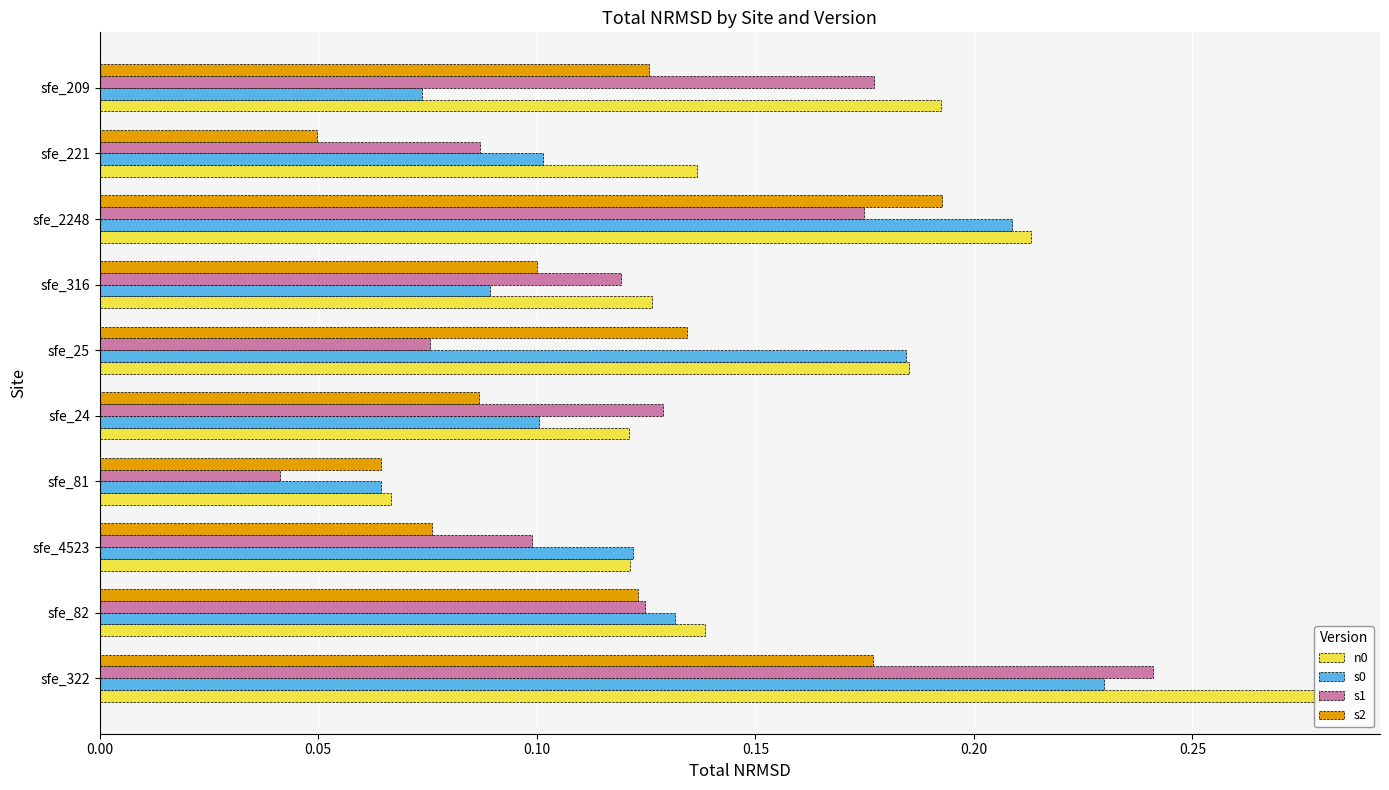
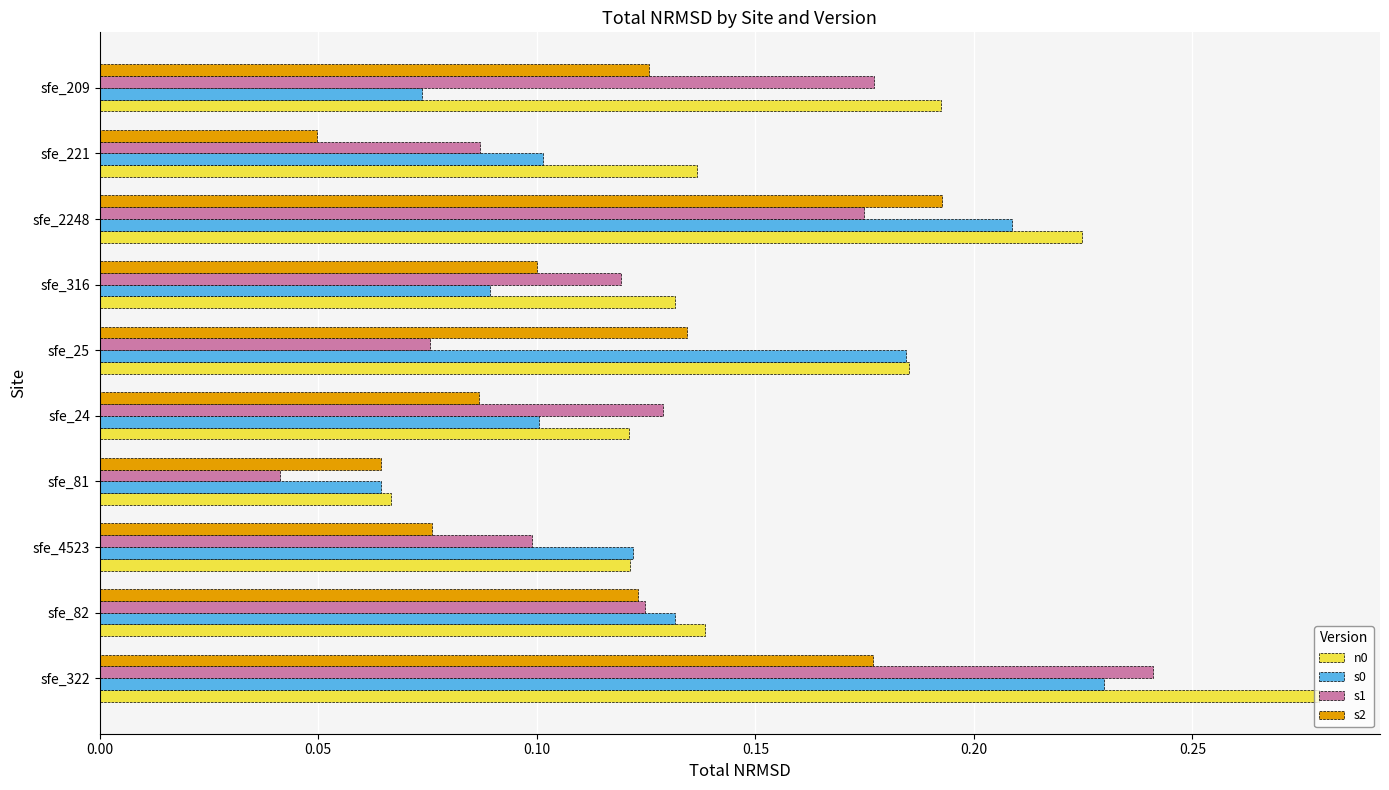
n0, sfe_2248: 0.213 -> 0.225
n0, sfe_316: 0.126 -> 0.132
